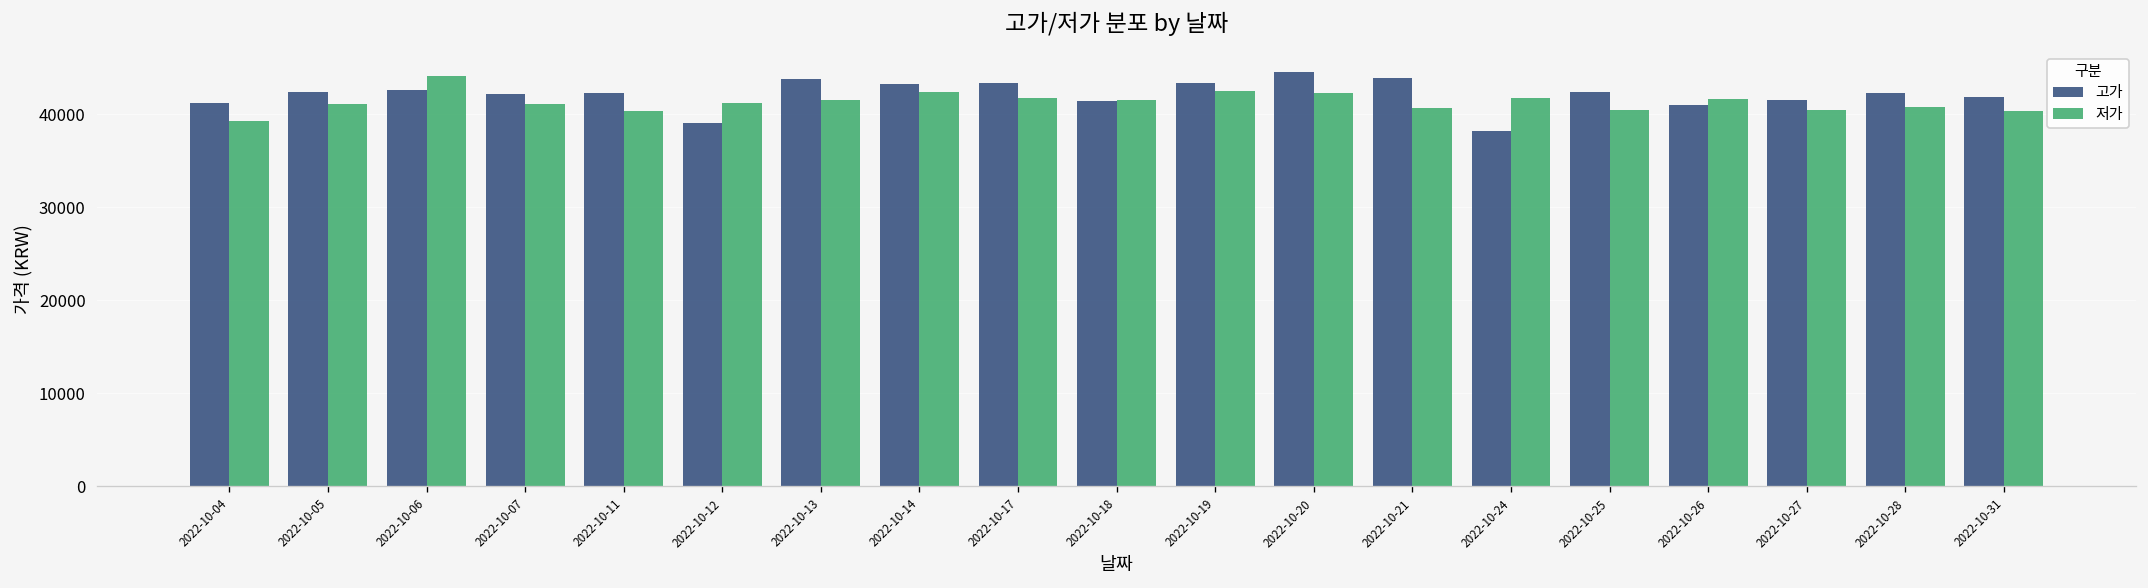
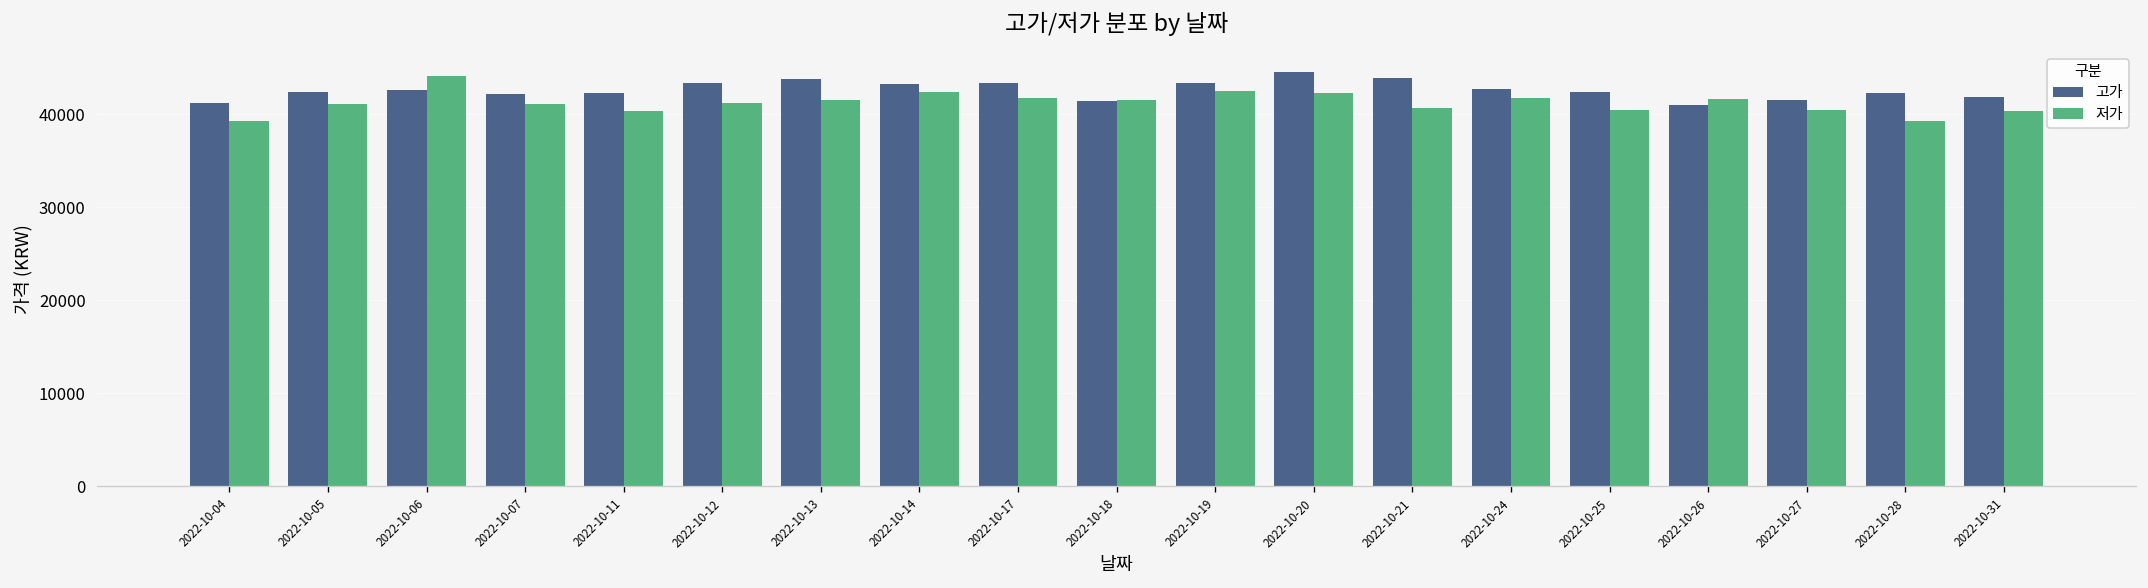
고가, 2022-10-12: 39000 -> 43000
고가, 2022-10-24: 38000 -> 43000
저가, 2022-10-28: 41000 -> 39000
